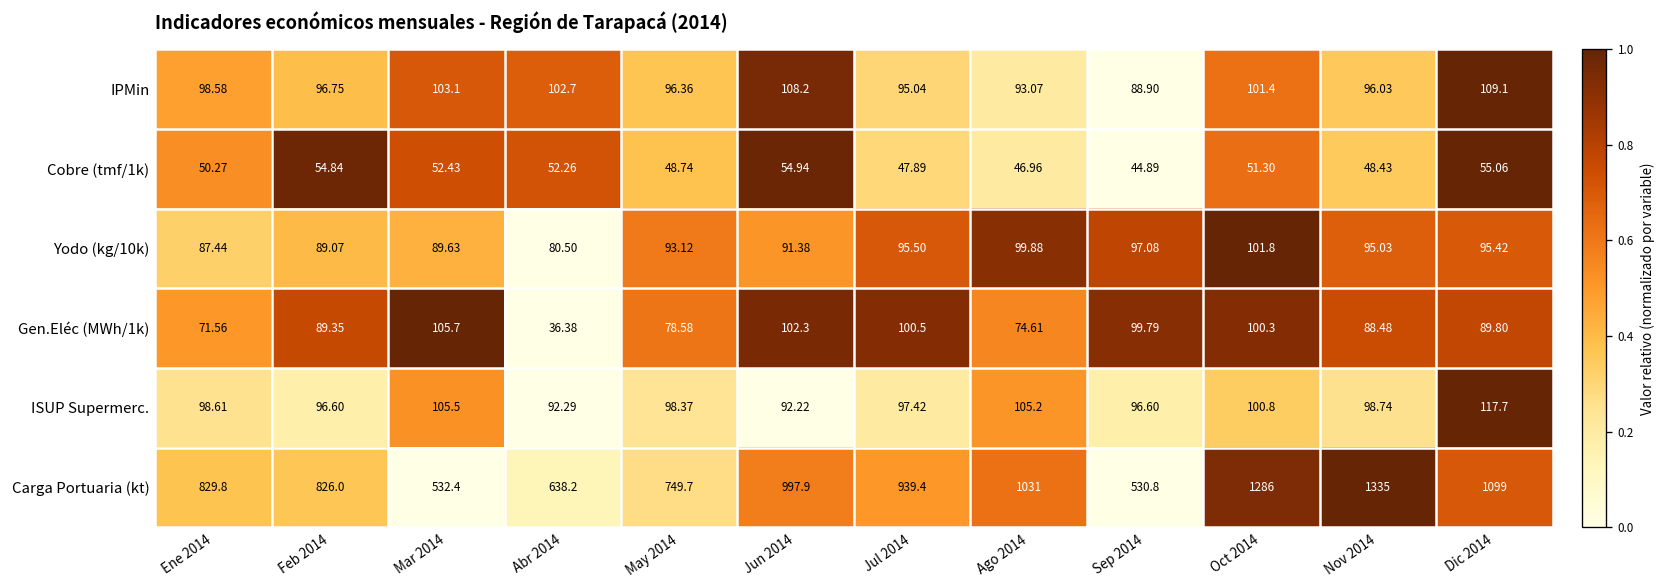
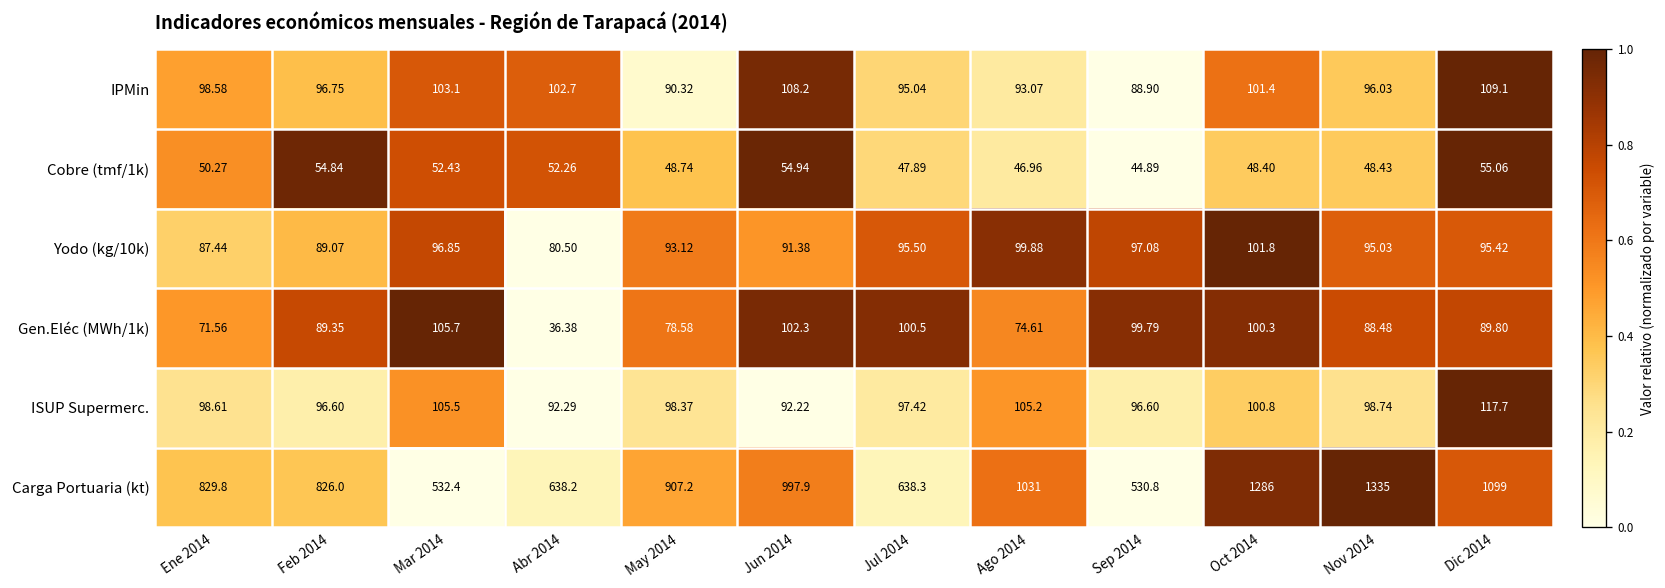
IPMin, May 2014: 96.36 -> 90.32
Cobre (tmf/1k), Oct 2014: 51.30 -> 48.40
Yodo (kg/10k), Mar 2014: 89.63 -> 96.85
Carga Portuaria (kt), May 2014: 749.7 -> 907.2
Carga Portuaria (kt), Jul 2014: 939.4 -> 638.3
